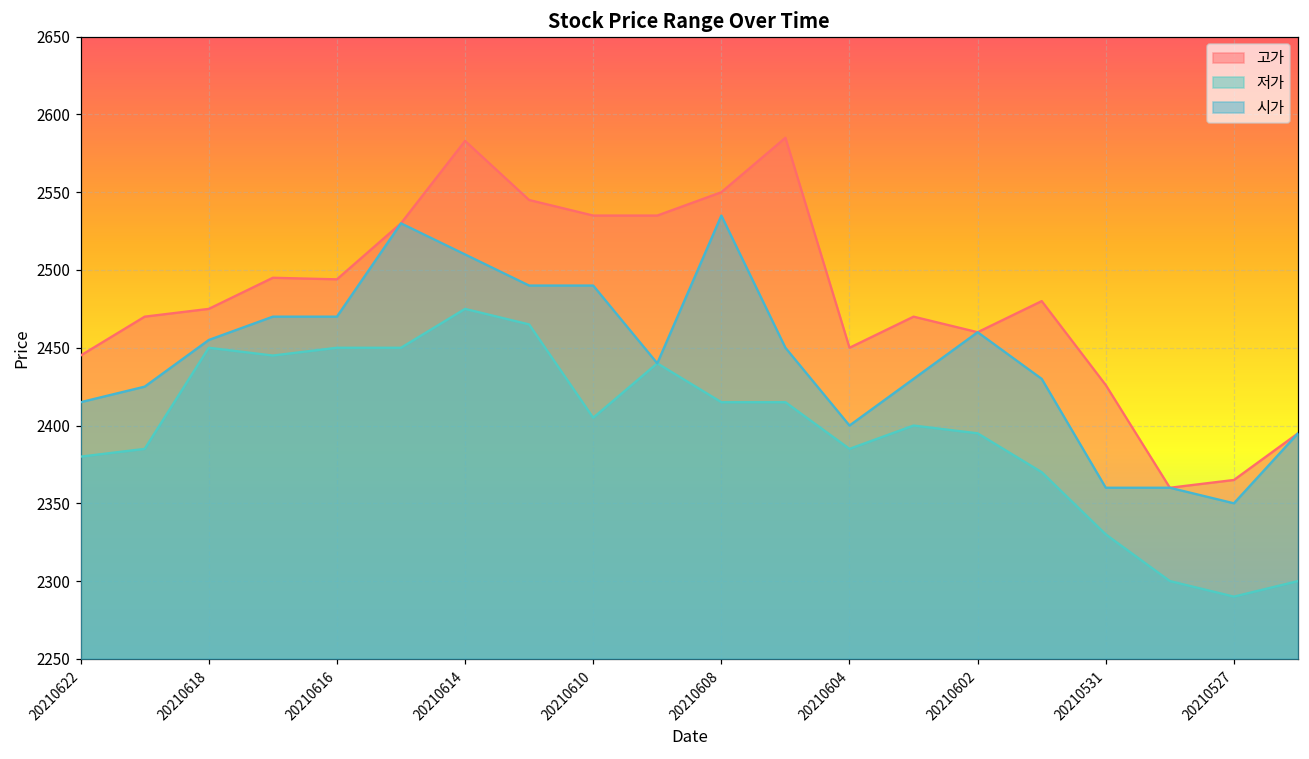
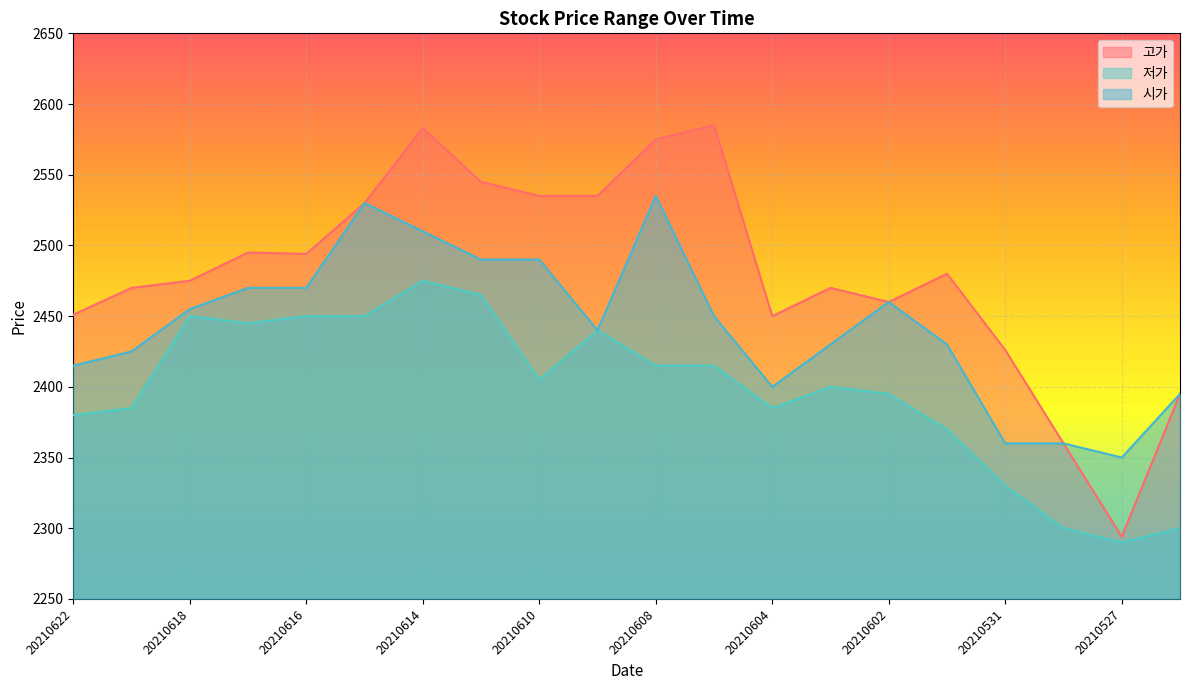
고가, 20210622: 2445 -> 2451
고가, 20210608: 2550 -> 2575
고가, 20210527: 2365 -> 2294
